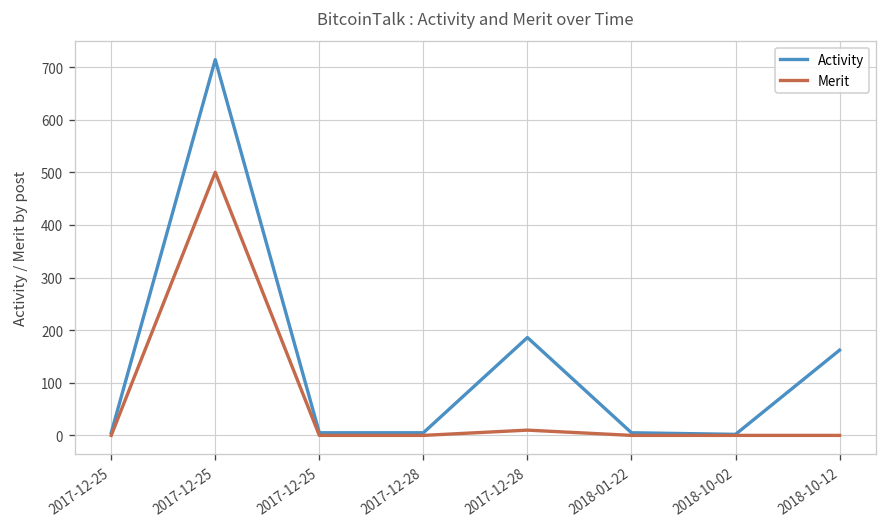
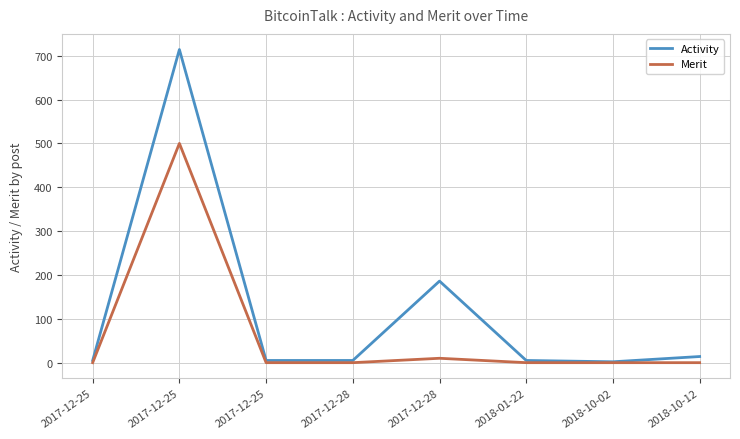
Activity, 2018-10-12: 160 -> 10
